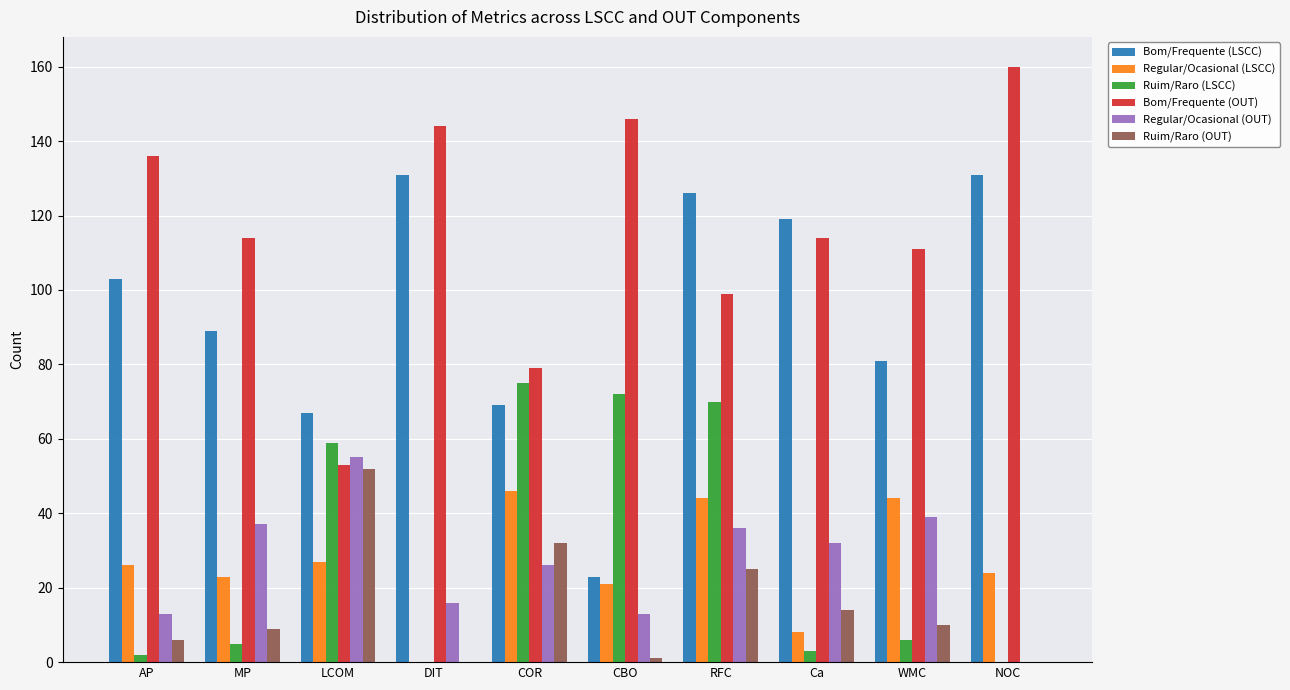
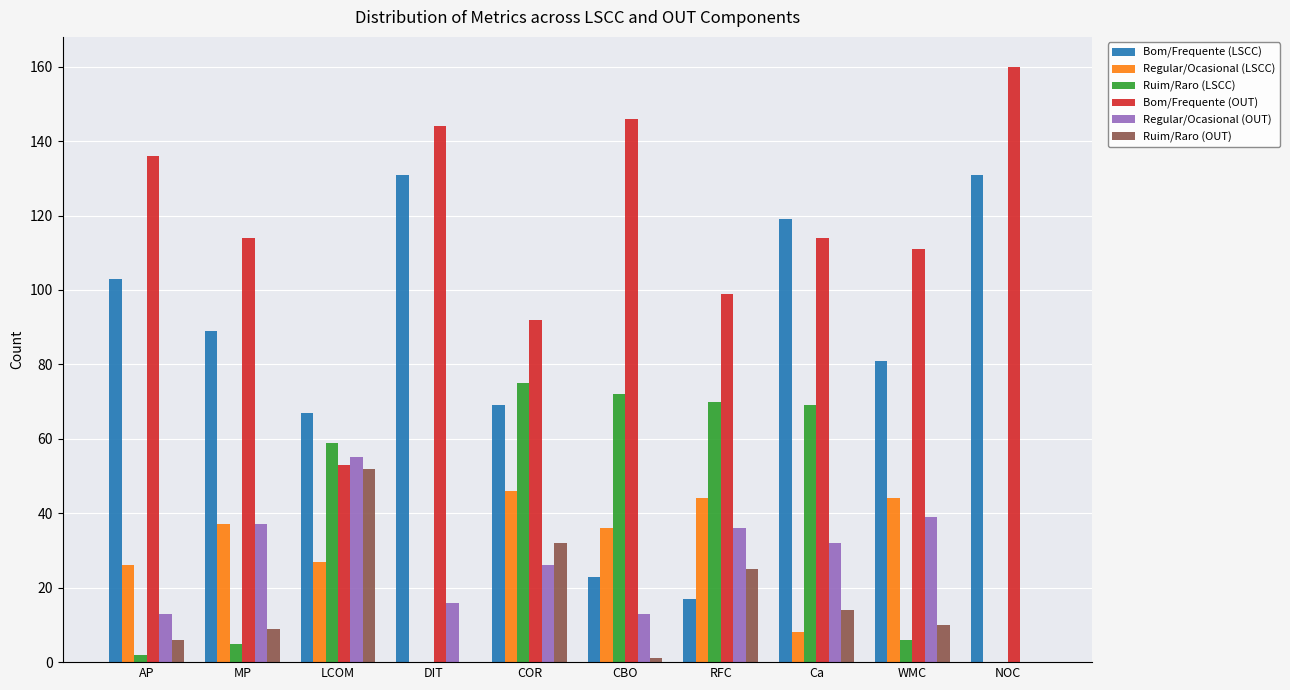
Regular/Ocasional (LSCC), MP: 23 -> 37
Bom/Frequente (OUT), COR: 79 -> 92
Regular/Ocasional (LSCC), CBO: 21 -> 36
Bom/Frequente (LSCC), RFC: 126 -> 17
Ruim/Raro (LSCC), Ca: 3 -> 69
Regular/Ocasional (LSCC), NOC: 24 -> 0
